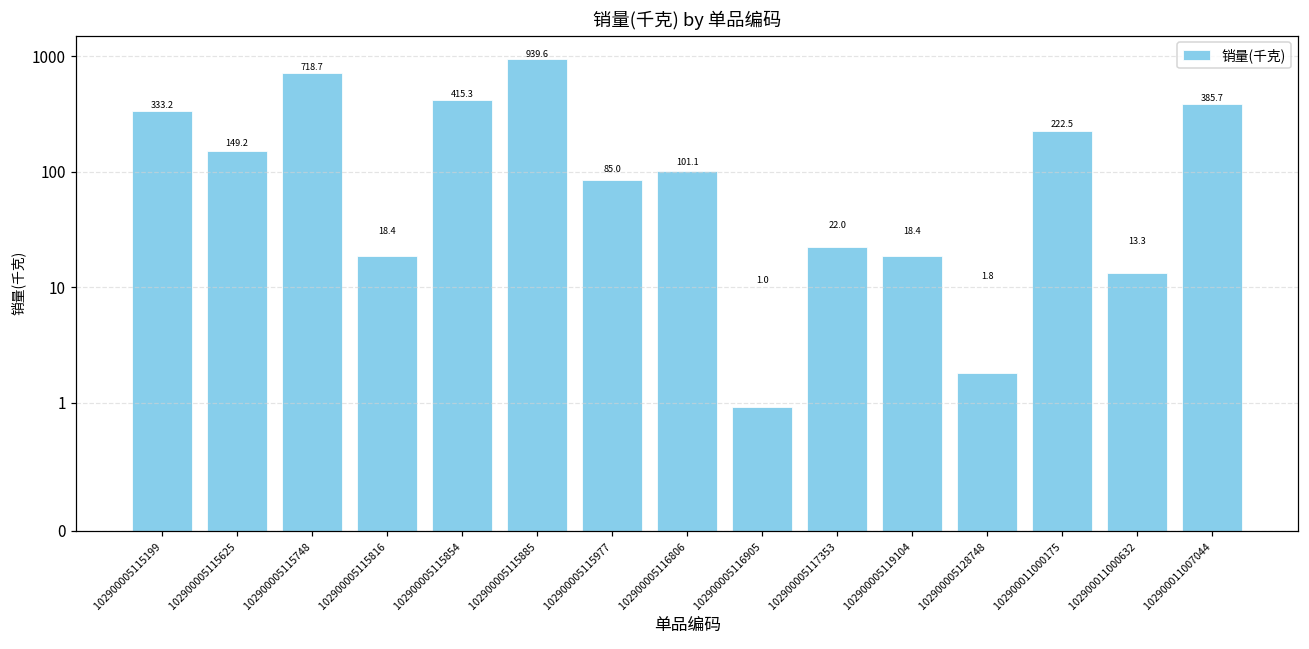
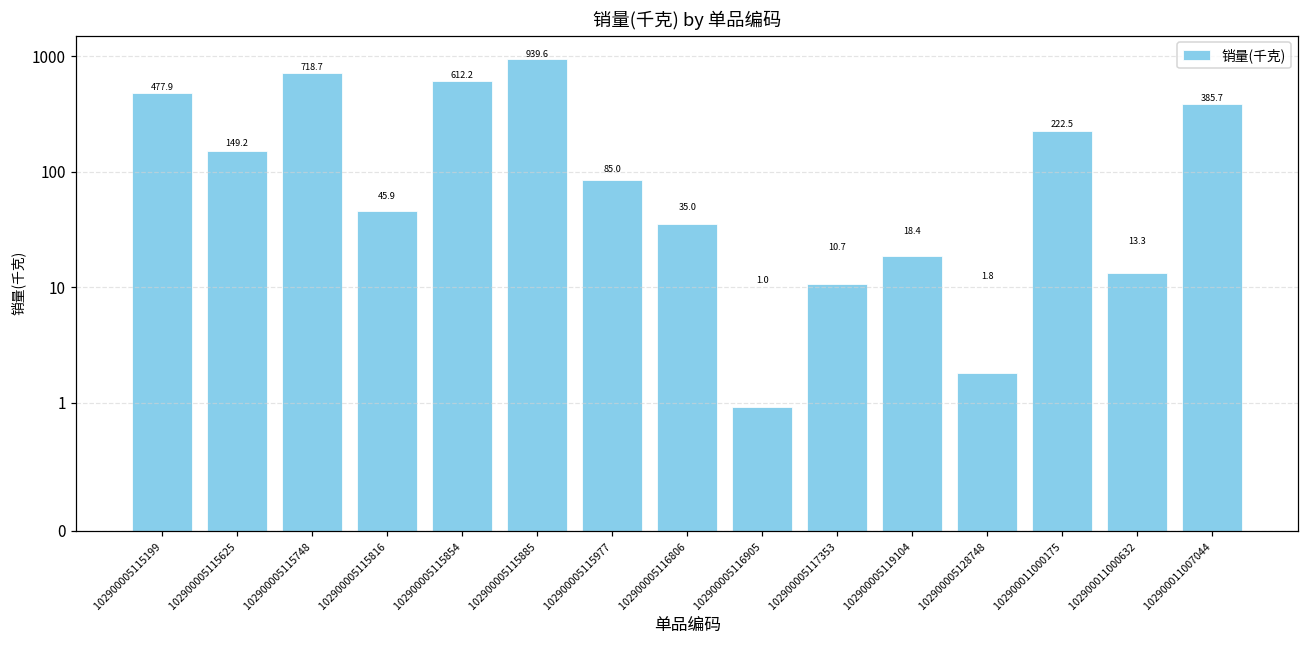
102900005115199: 333.2 -> 477.9
102900005115816: 18.4 -> 45.9
102900005115854: 415.3 -> 612.2
102900005116806: 101.1 -> 35.0
102900005117353: 22.0 -> 10.7
